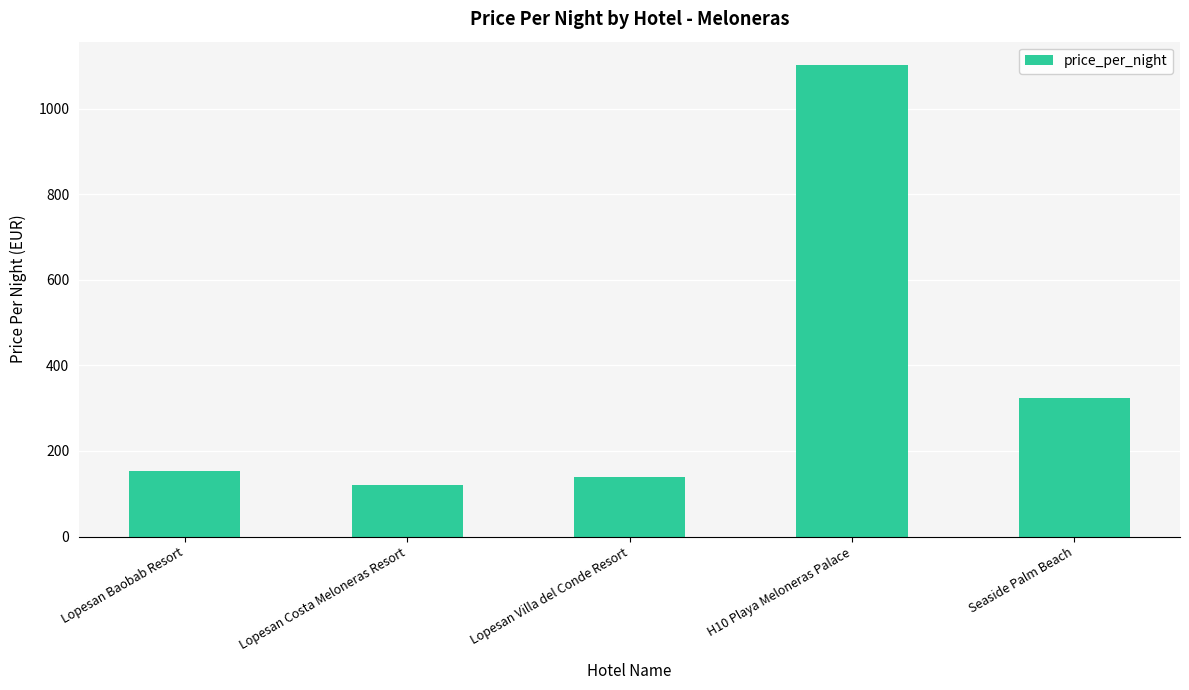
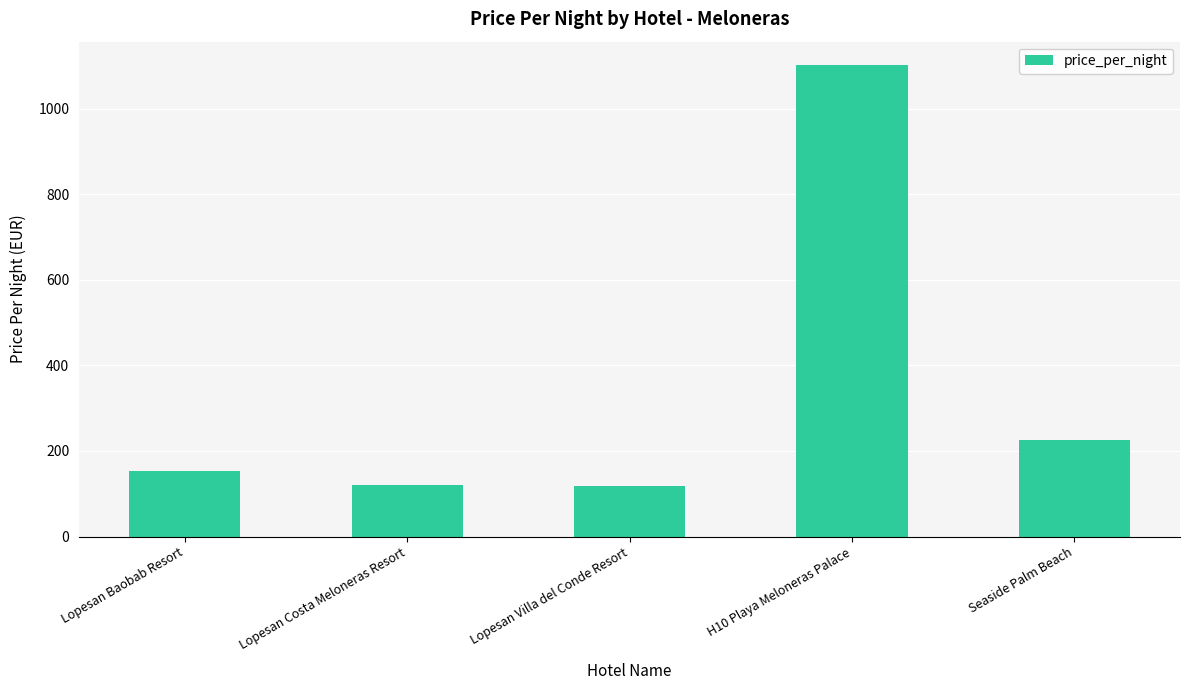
Lopesan Villa del Conde Resort: 140 -> 120
Seaside Palm Beach: 320 -> 230
